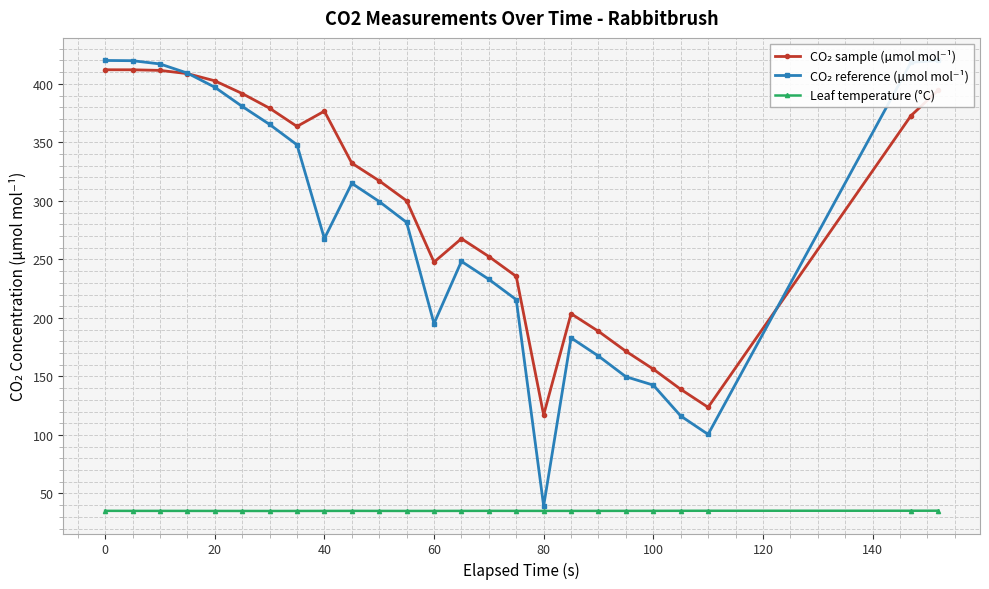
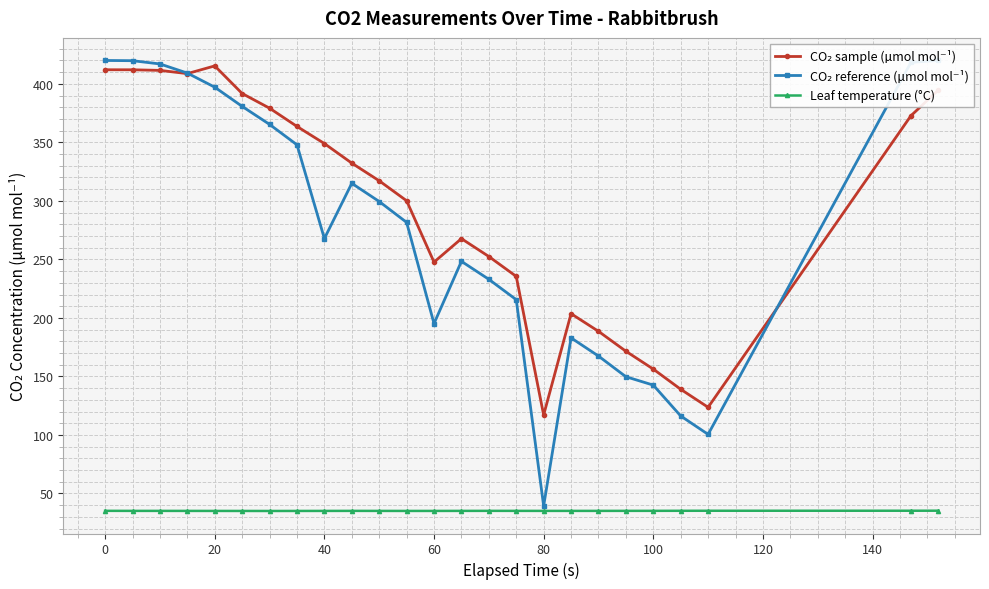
CO₂ sample (µmol mol⁻¹), 20: 403 -> 415
CO₂ sample (µmol mol⁻¹), 40: 377 -> 349
